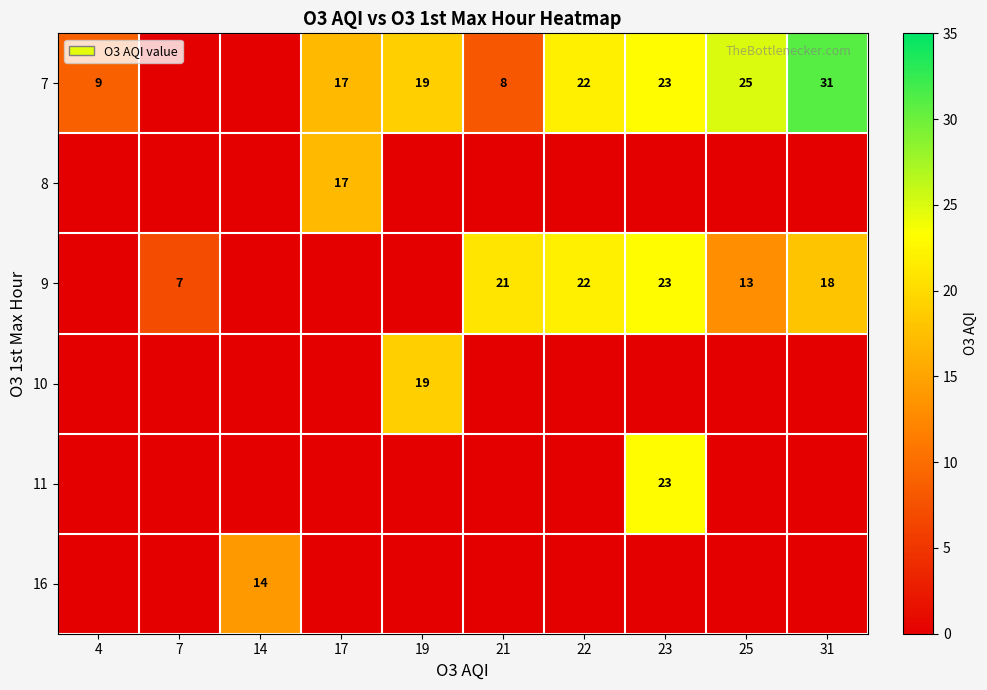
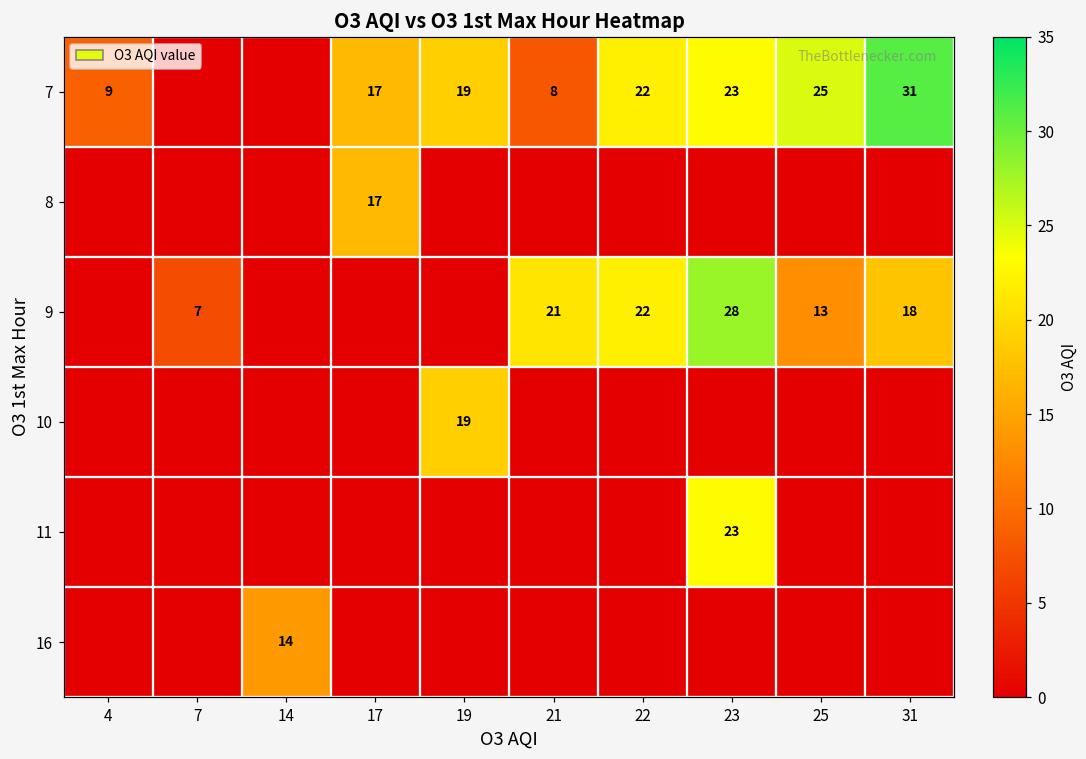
9, 23: 23 -> 28
